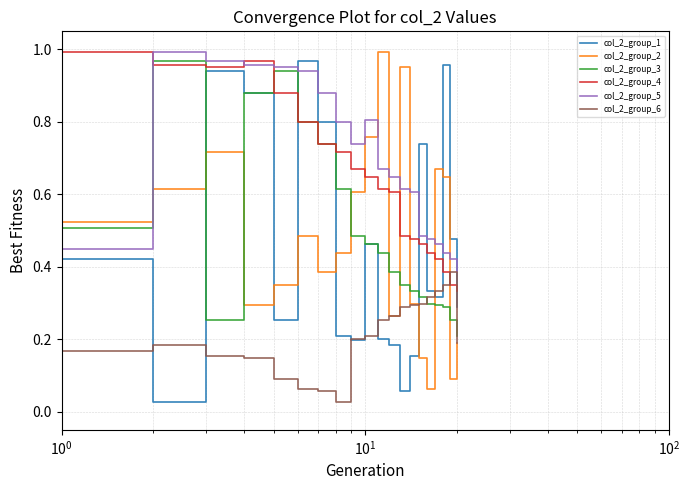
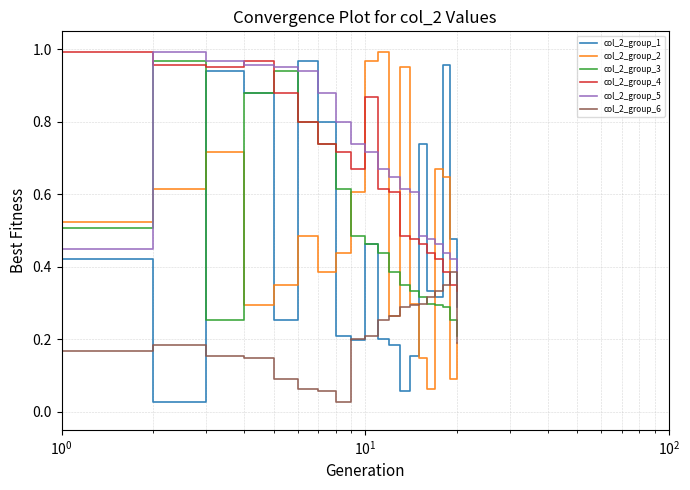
col_2_group_2, 10^1: 0.76 -> 0.97
col_2_group_4, 10^1: 0.65 -> 0.87
col_2_group_5, 10^1: 0.80 -> 0.72
